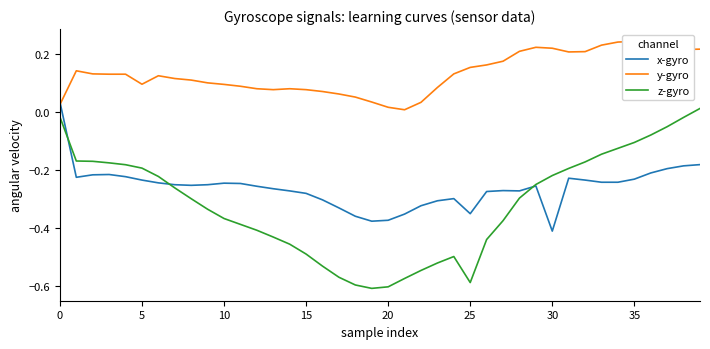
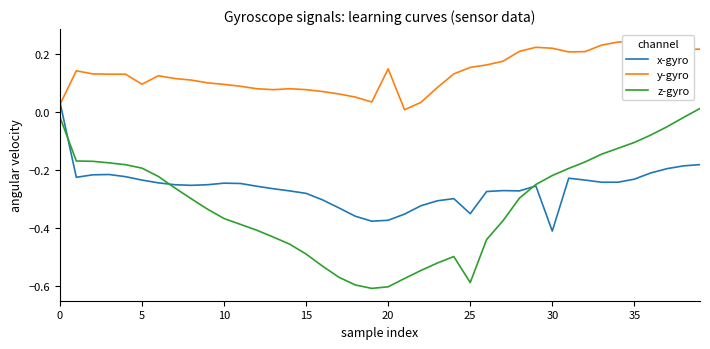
y-gyro, 20: 0.02 -> 0.15
